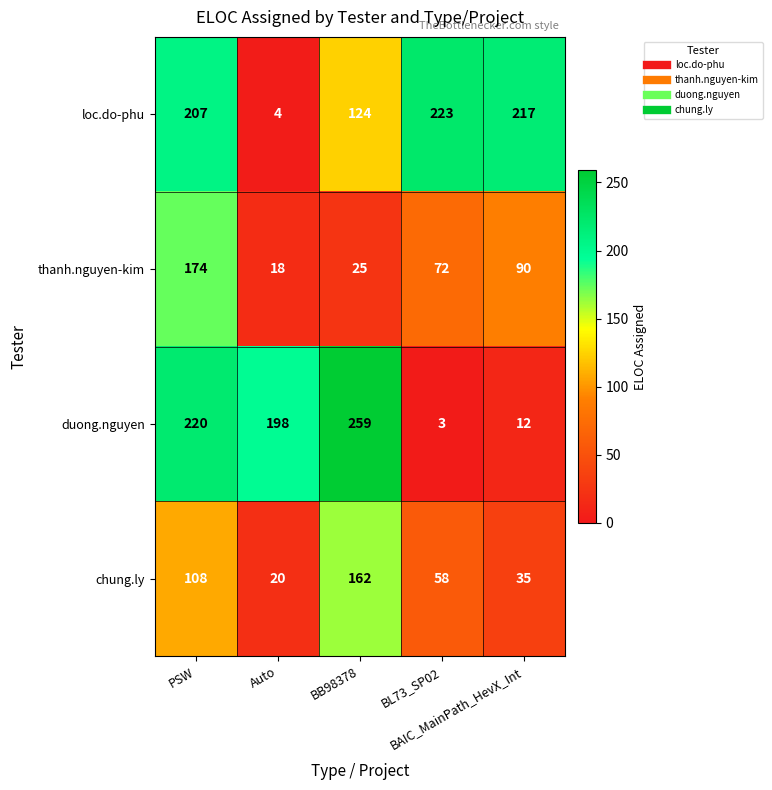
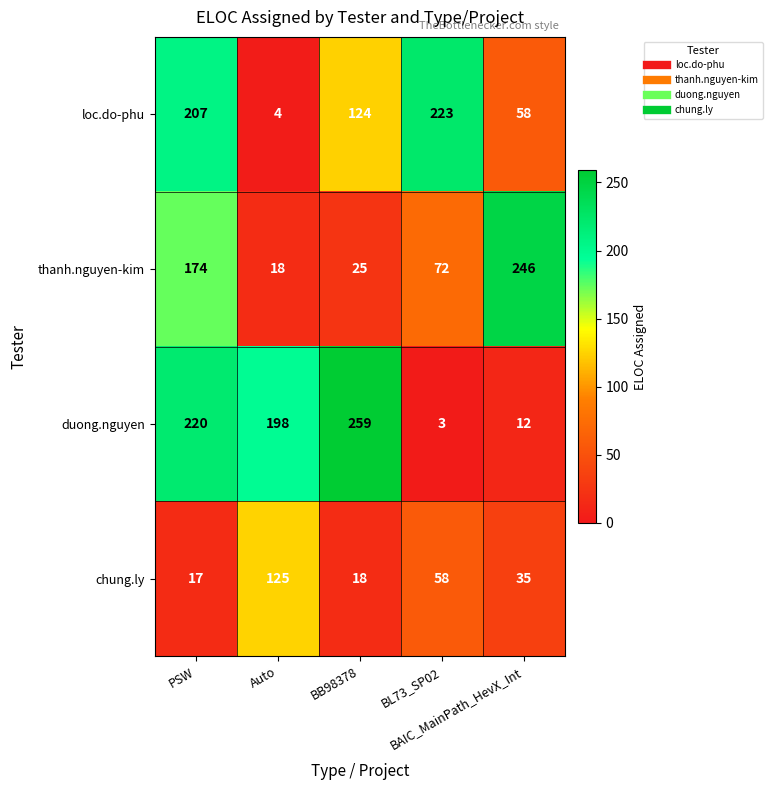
loc.do-phu, BAIC_MainPath_HevX_Int: 217 -> 58
thanh.nguyen-kim, BAIC_MainPath_HevX_Int: 90 -> 246
chung.ly, PSW: 108 -> 17
chung.ly, Auto: 20 -> 125
chung.ly, BB98378: 162 -> 18
